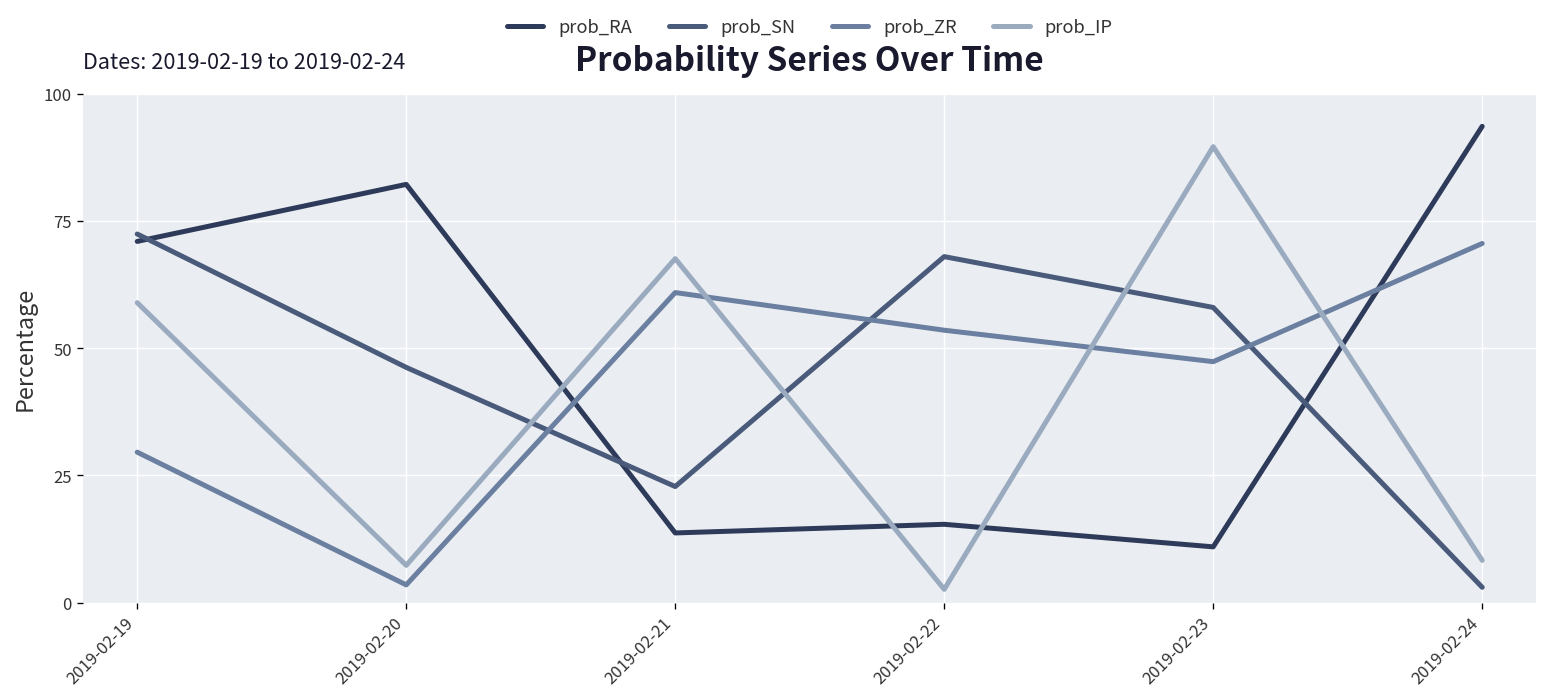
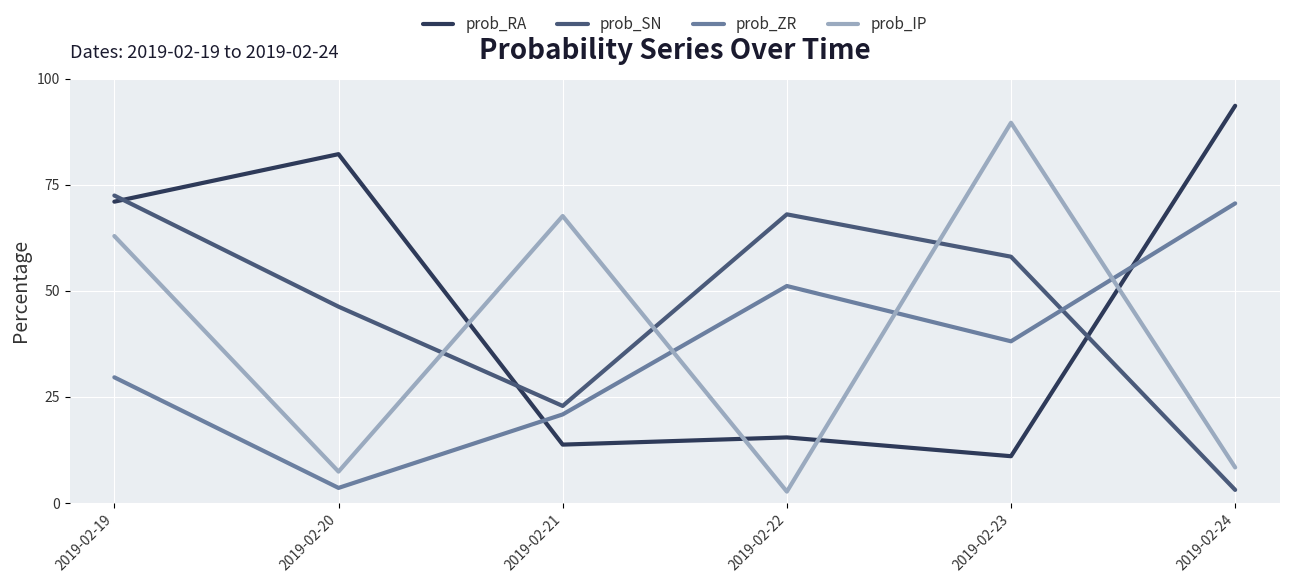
prob_IP, 2019-02-19: 59 -> 63
prob_ZR, 2019-02-21: 61 -> 21
prob_ZR, 2019-02-22: 54 -> 51
prob_ZR, 2019-02-23: 47 -> 38
